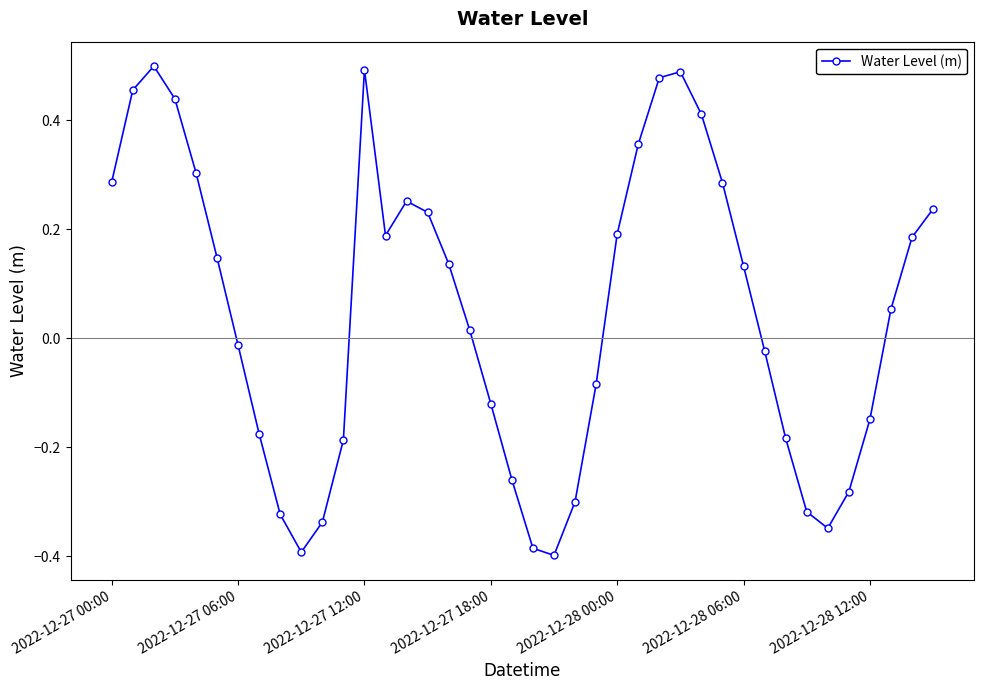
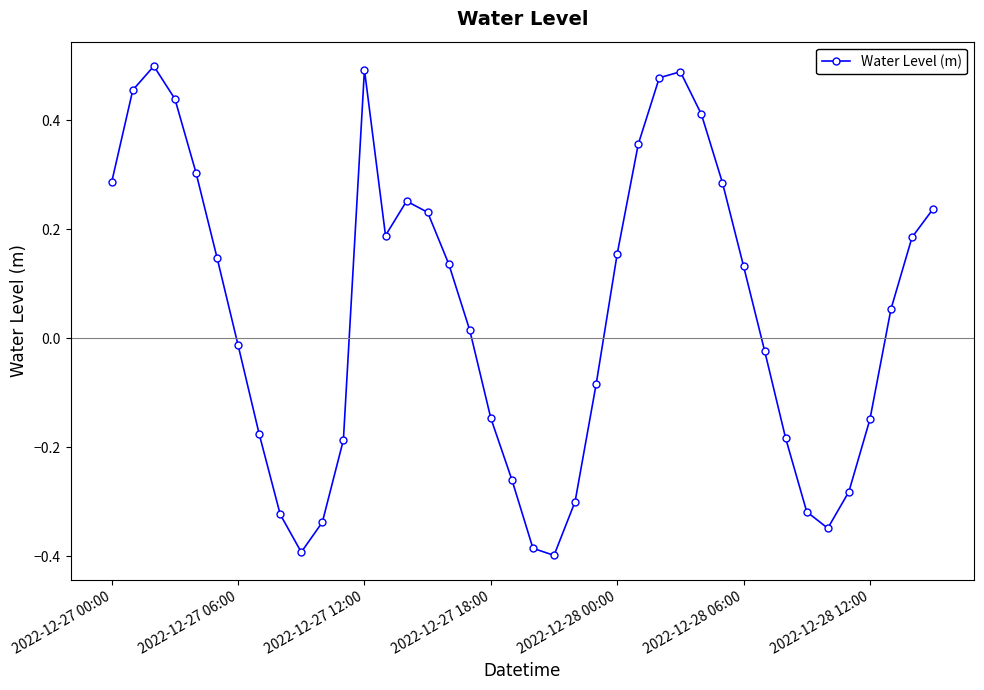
2022-12-27 18:00: -0.12 -> -0.15
2022-12-28 00:00: 0.19 -> 0.15
